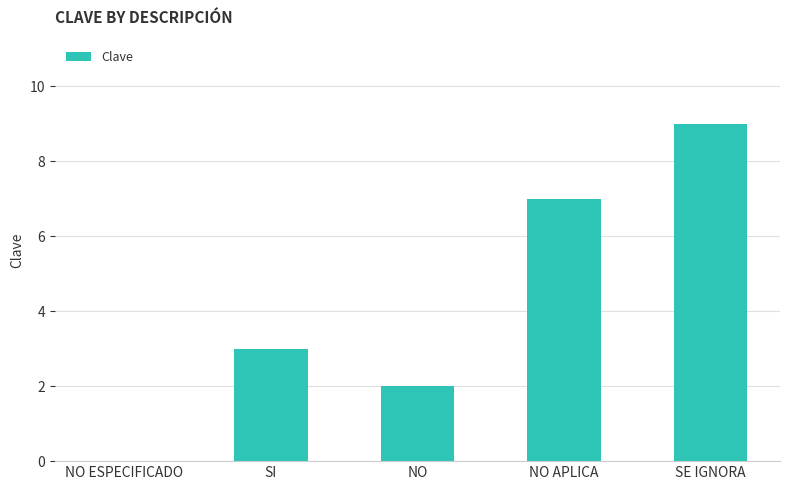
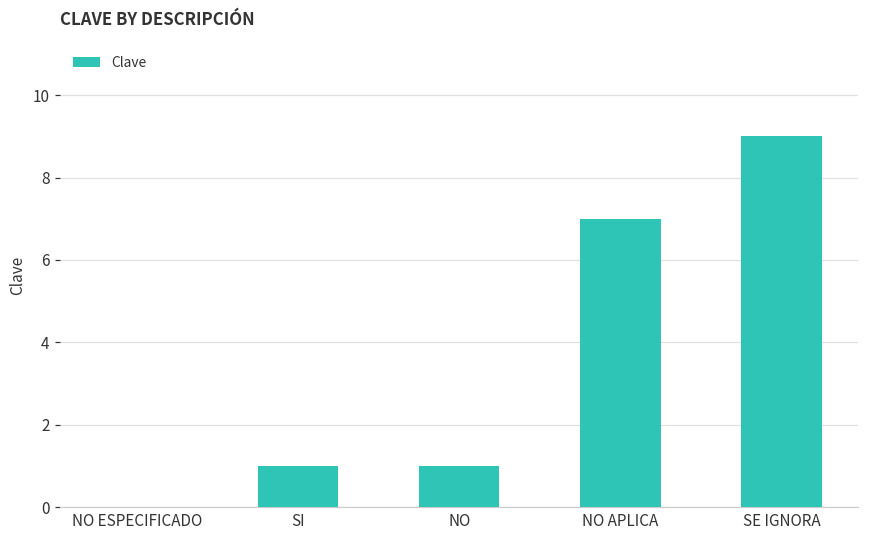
SI: 3 -> 1
NO: 2 -> 1
